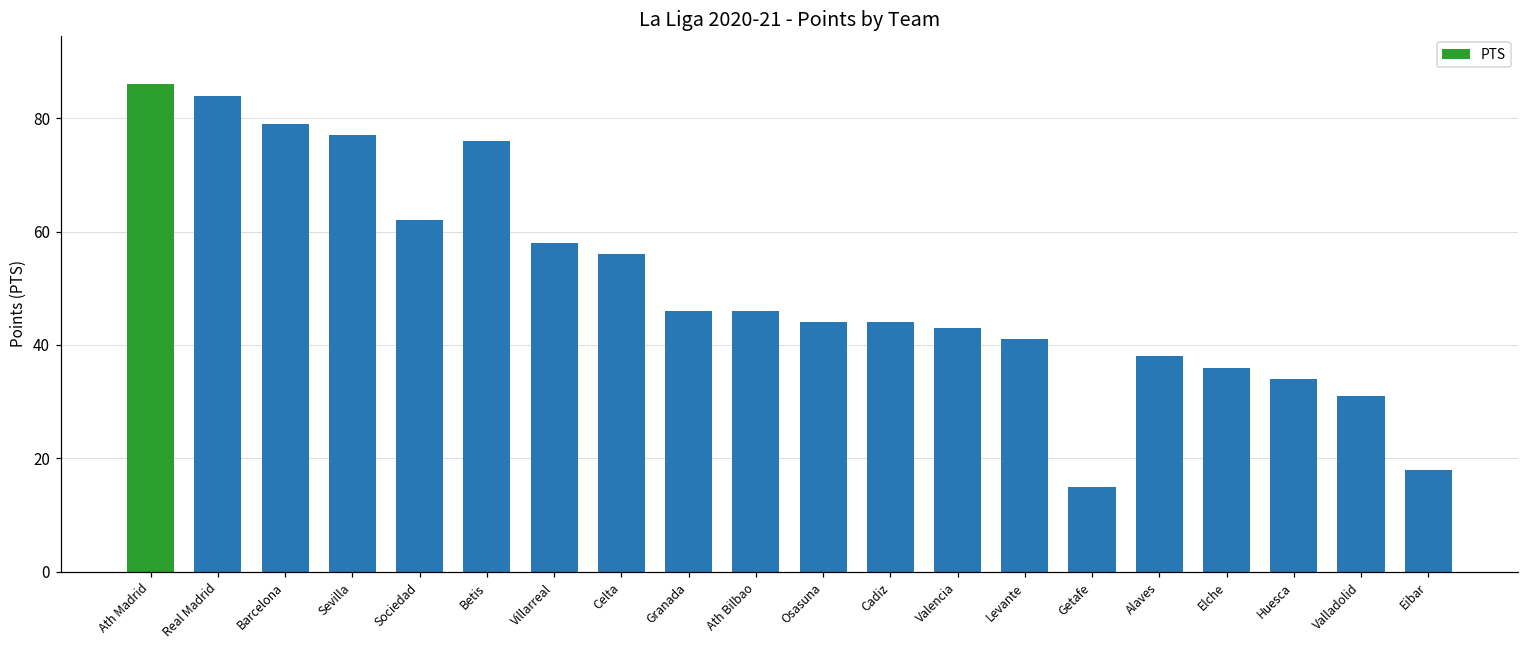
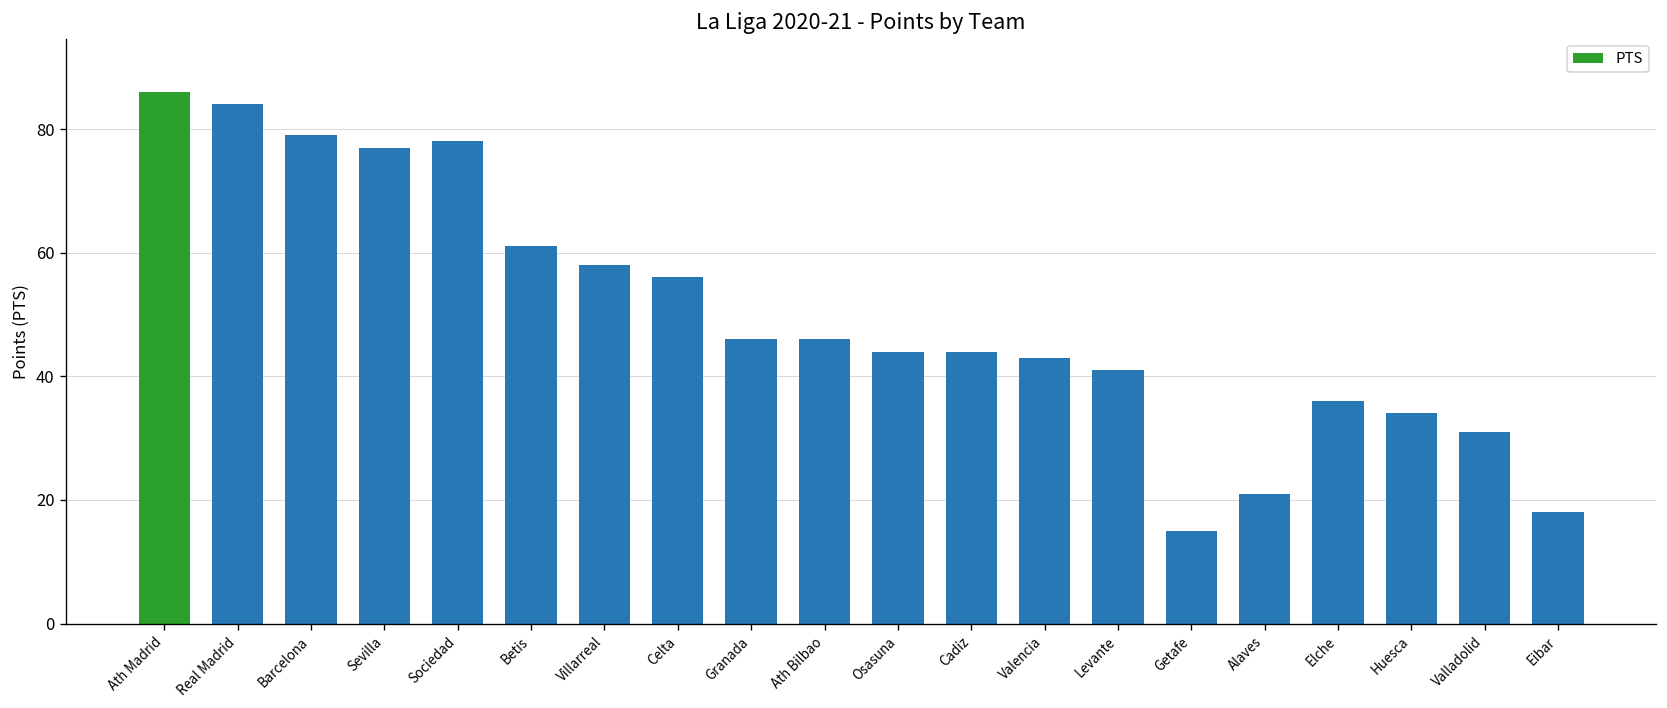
Sociedad: 62 -> 78
Betis: 76 -> 61
Alaves: 38 -> 21
